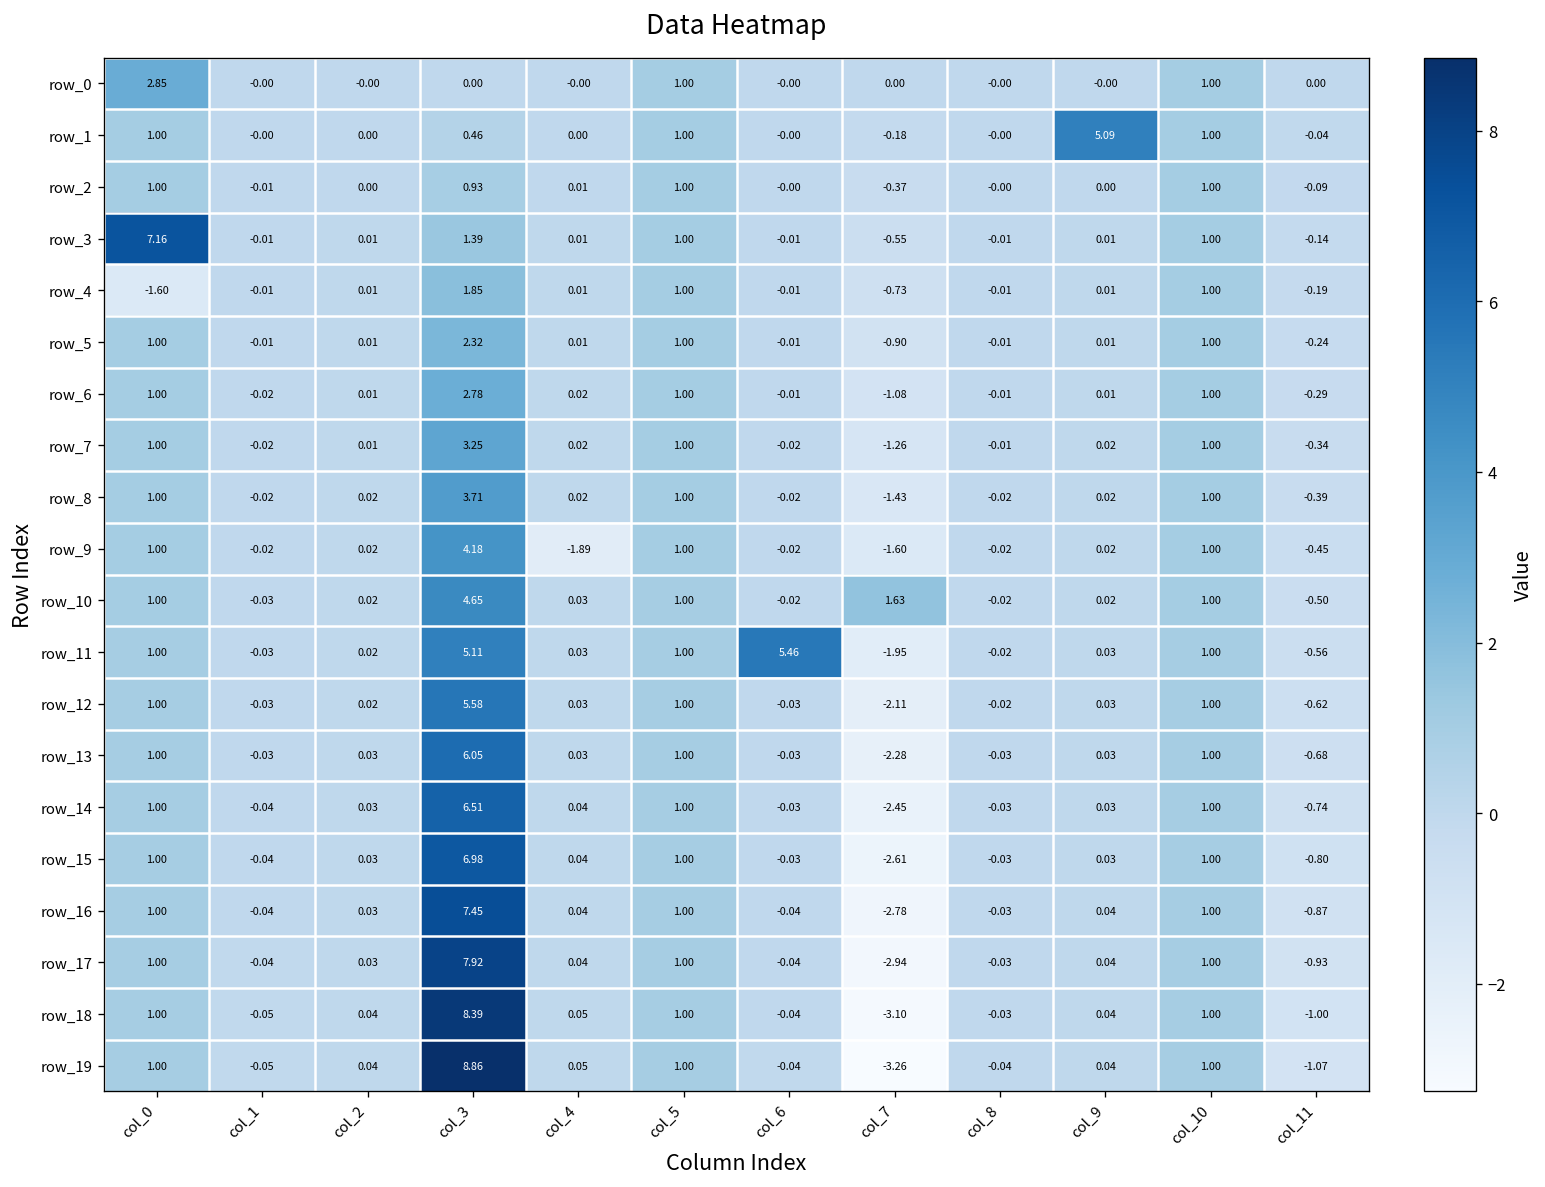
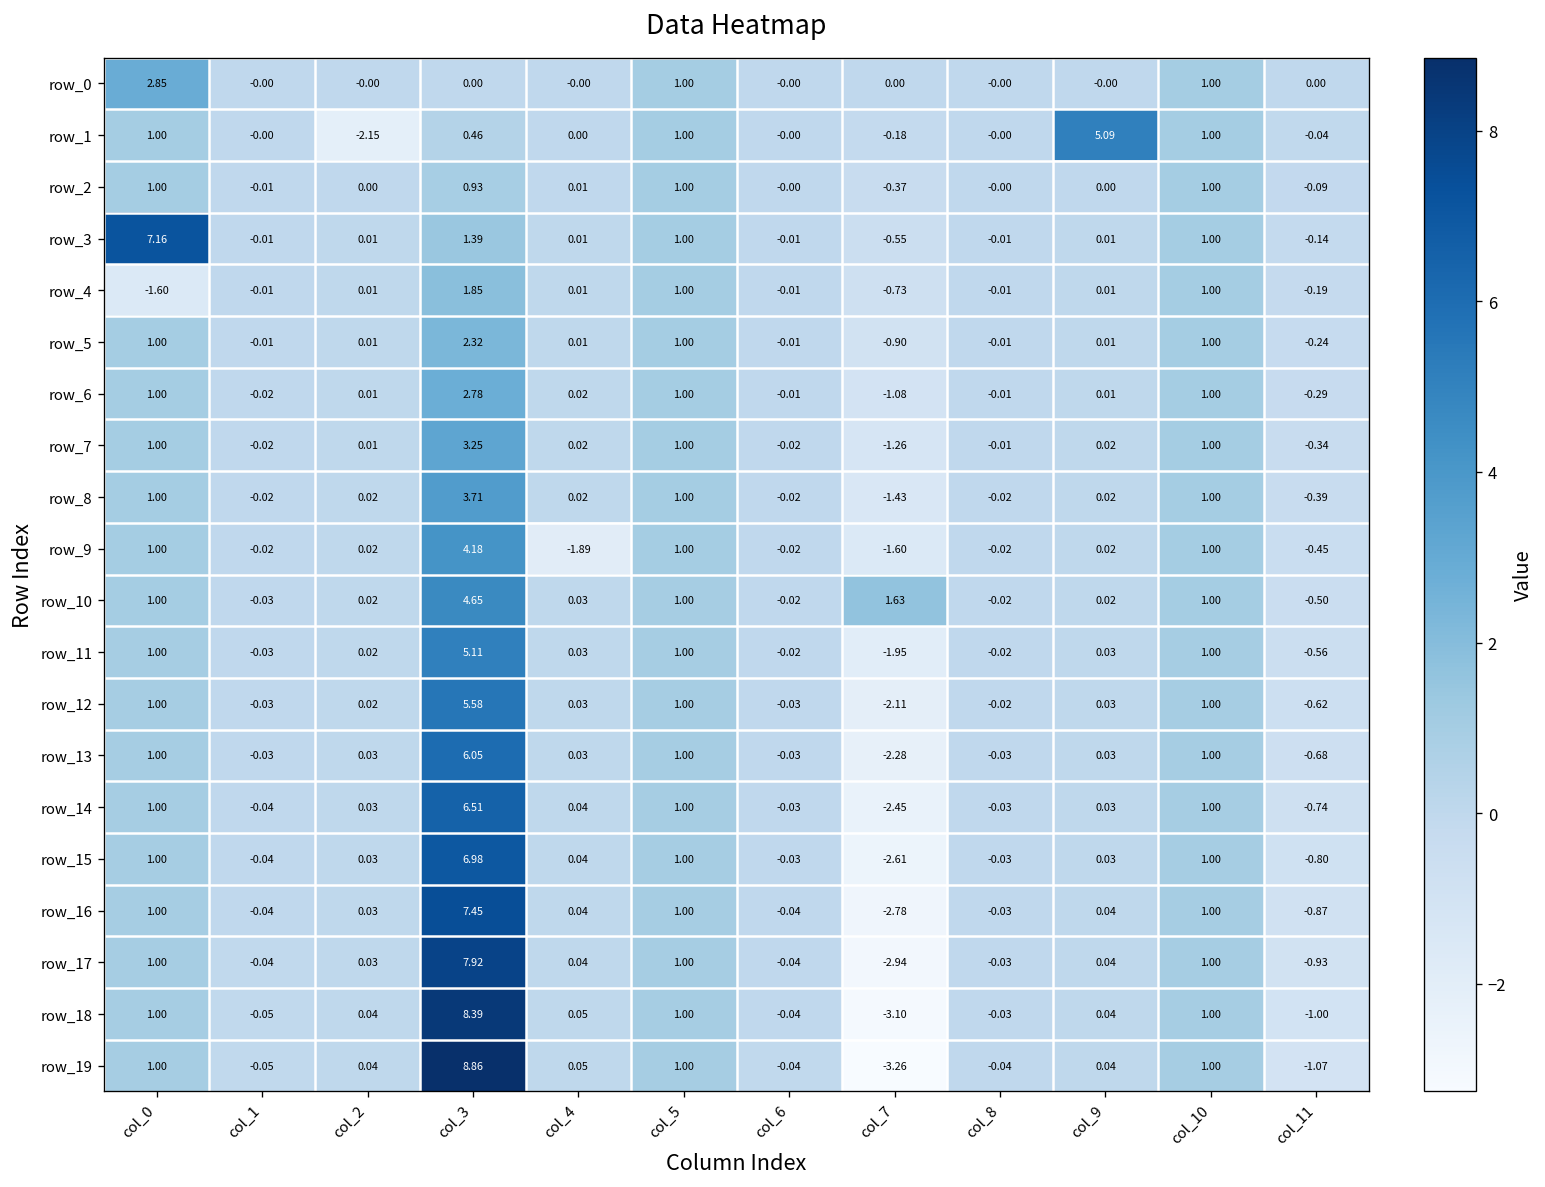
row_1, col_2: 0.00 -> -2.15
row_11, col_6: 5.46 -> -0.02
